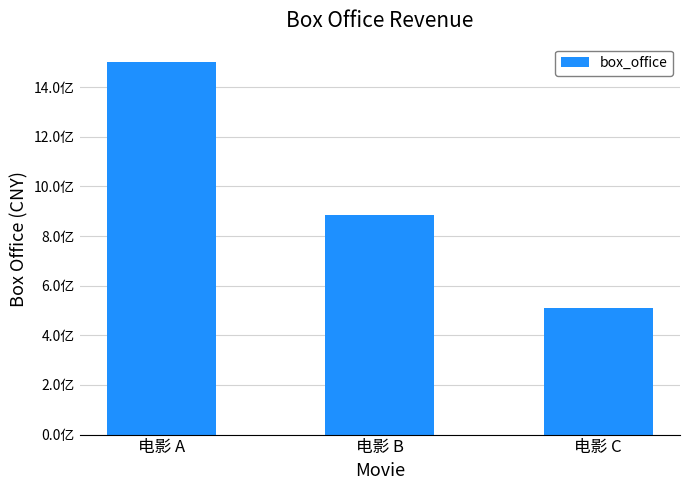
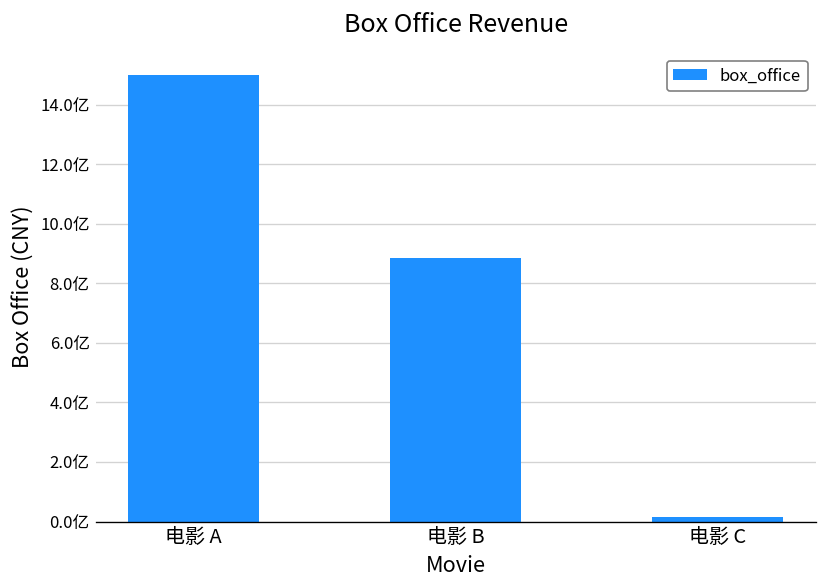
电影 C: 5.1亿 -> 0.2亿
